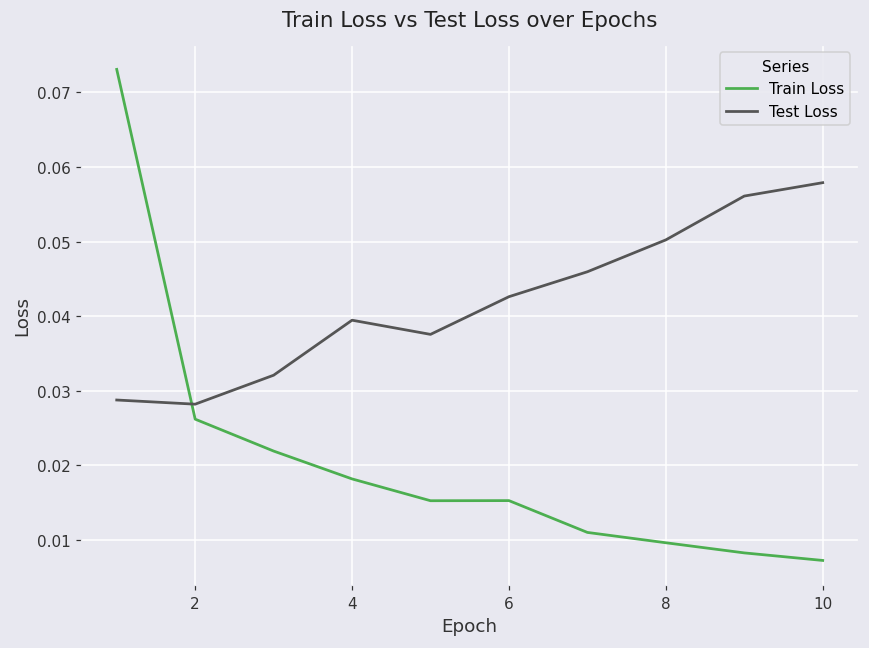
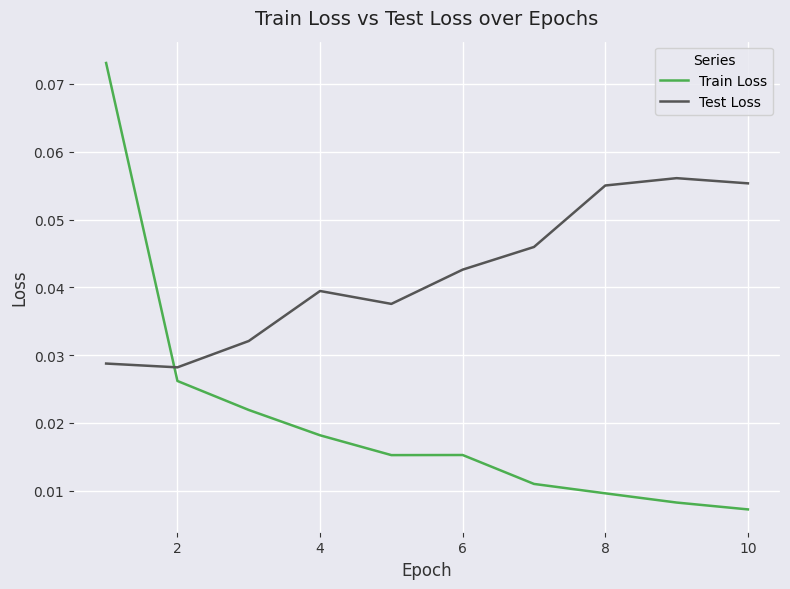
Test Loss, 8: 0.050 -> 0.055
Test Loss, 10: 0.058 -> 0.055
